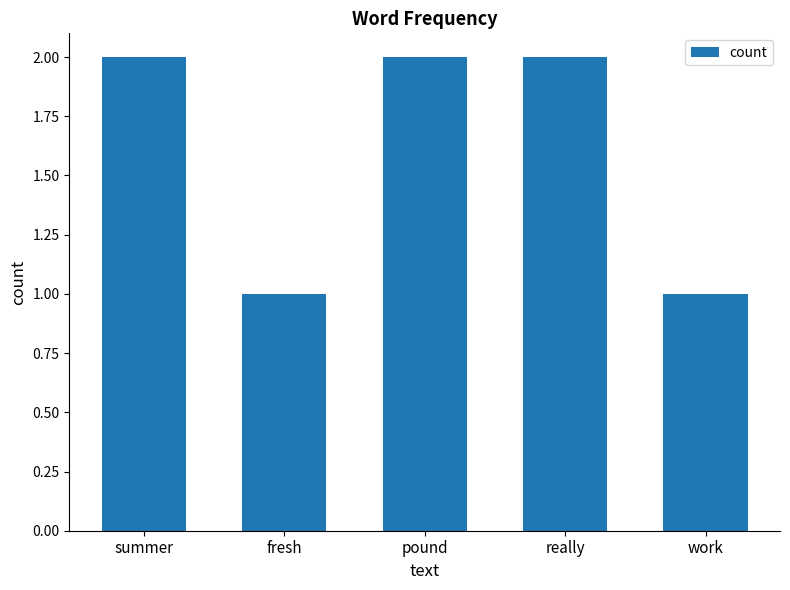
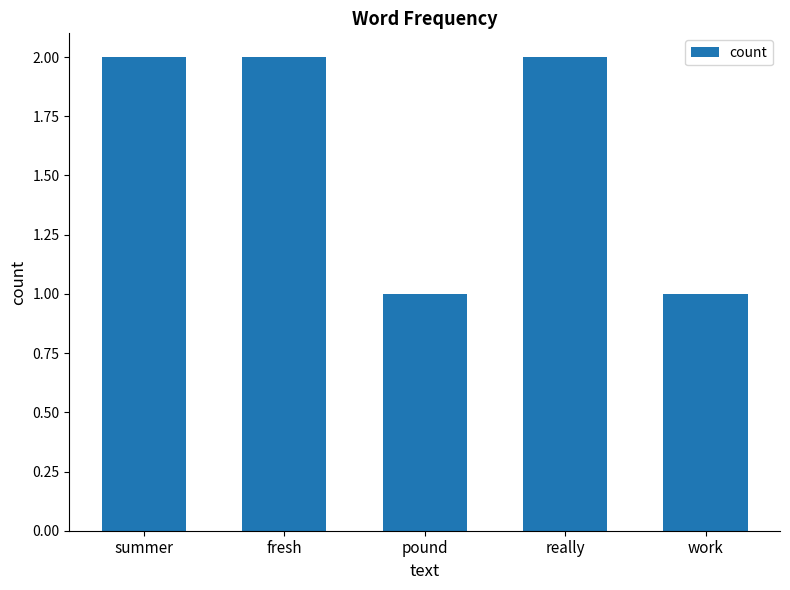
fresh: 1 -> 2
pound: 2 -> 1
